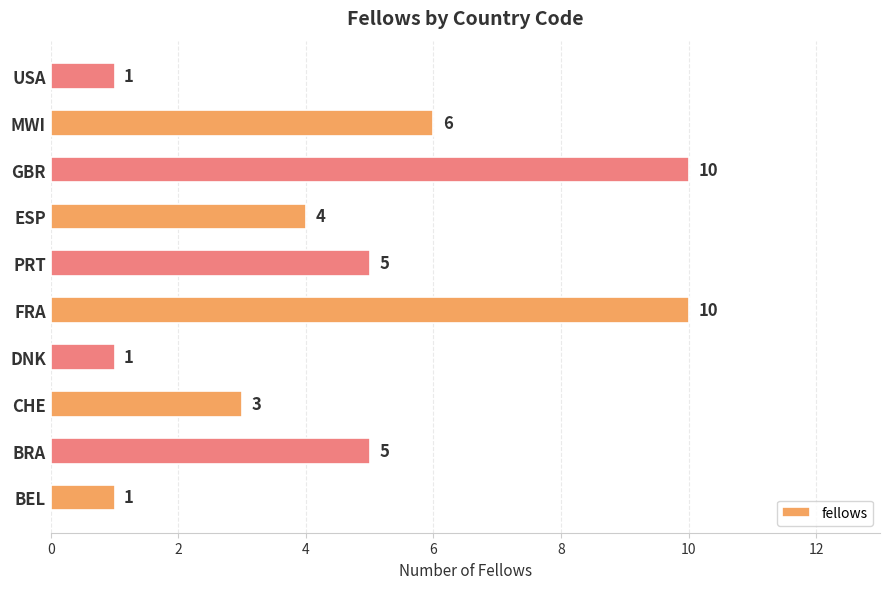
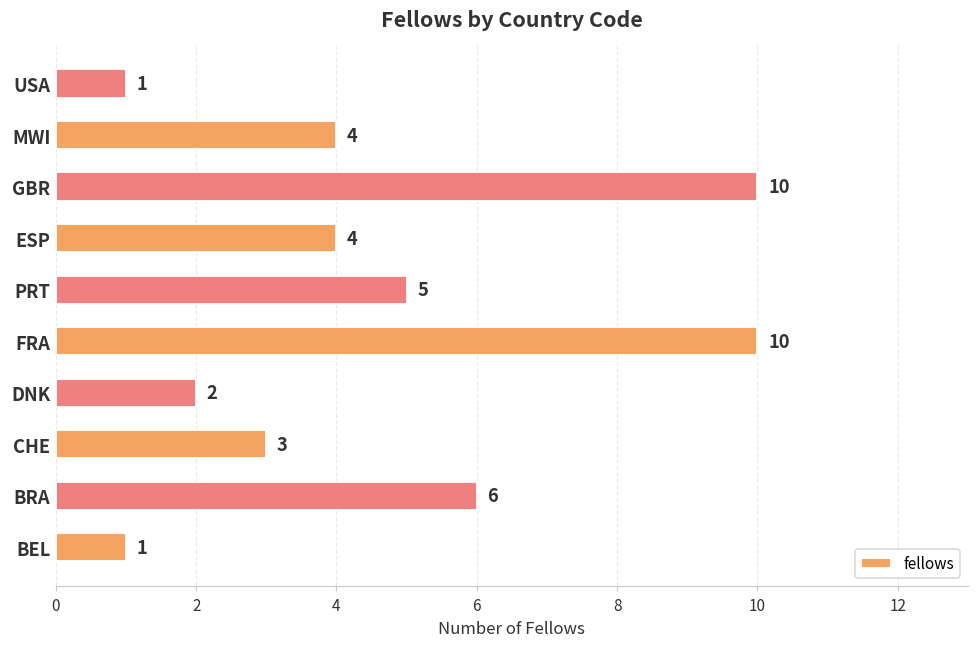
MWI: 6 -> 4
DNK: 1 -> 2
BRA: 5 -> 6
